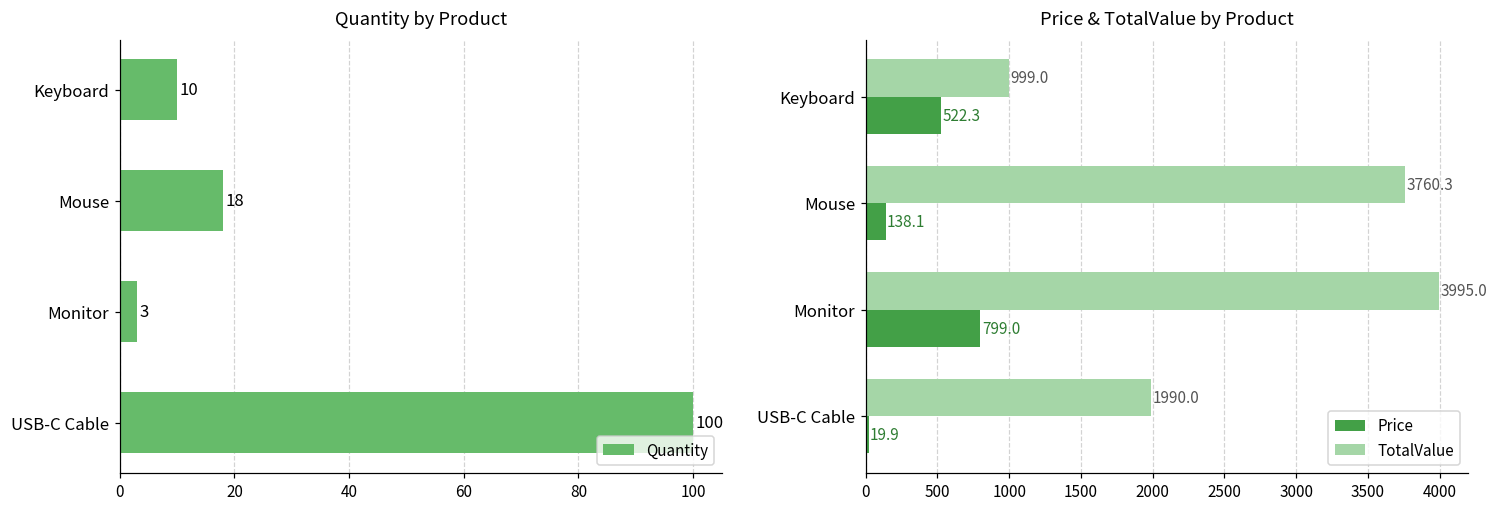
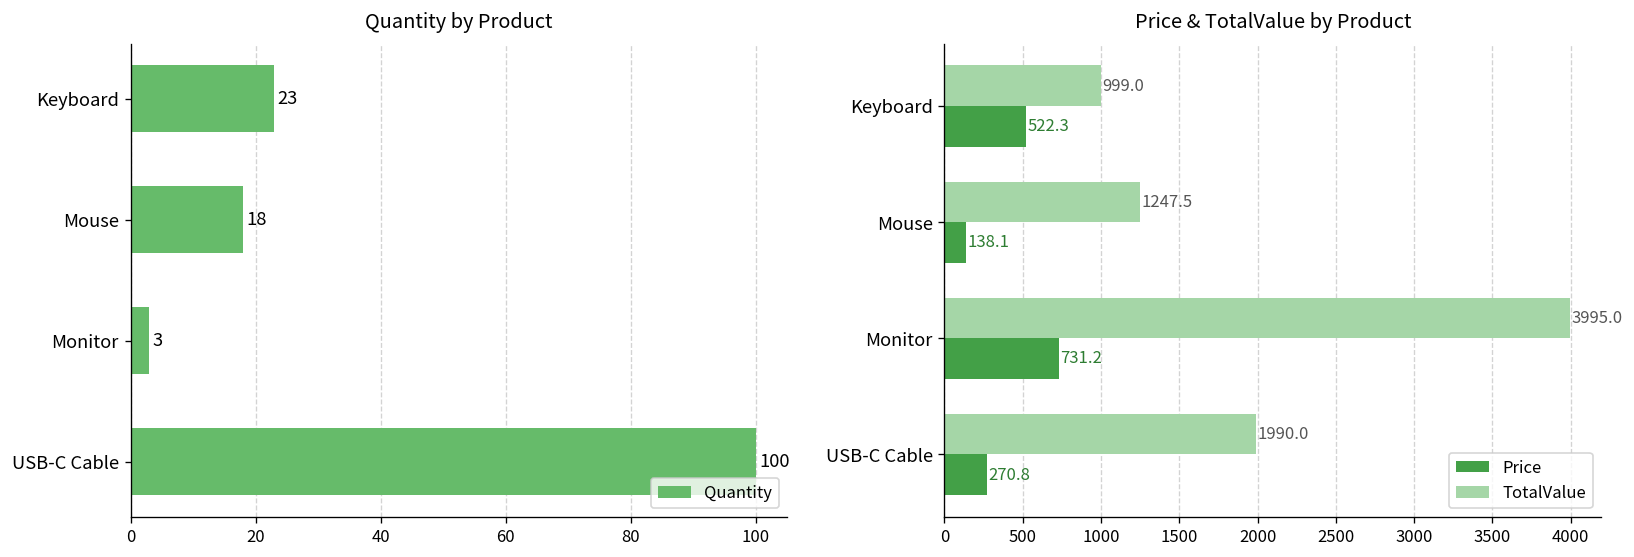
Quantity by Product, Keyboard: 10 -> 23
Price & TotalValue by Product, TotalValue, Mouse: 3760.3 -> 1247.5
Price & TotalValue by Product, Price, Monitor: 799.0 -> 731.2
Price & TotalValue by Product, Price, USB-C Cable: 19.9 -> 270.8
